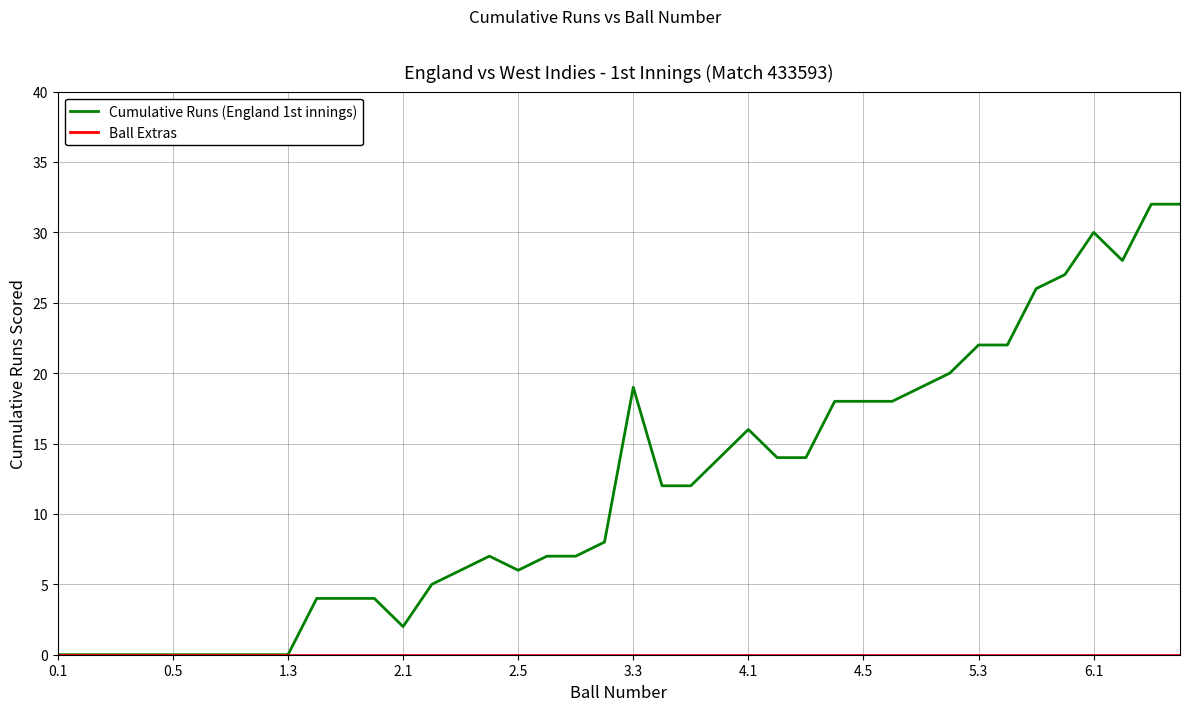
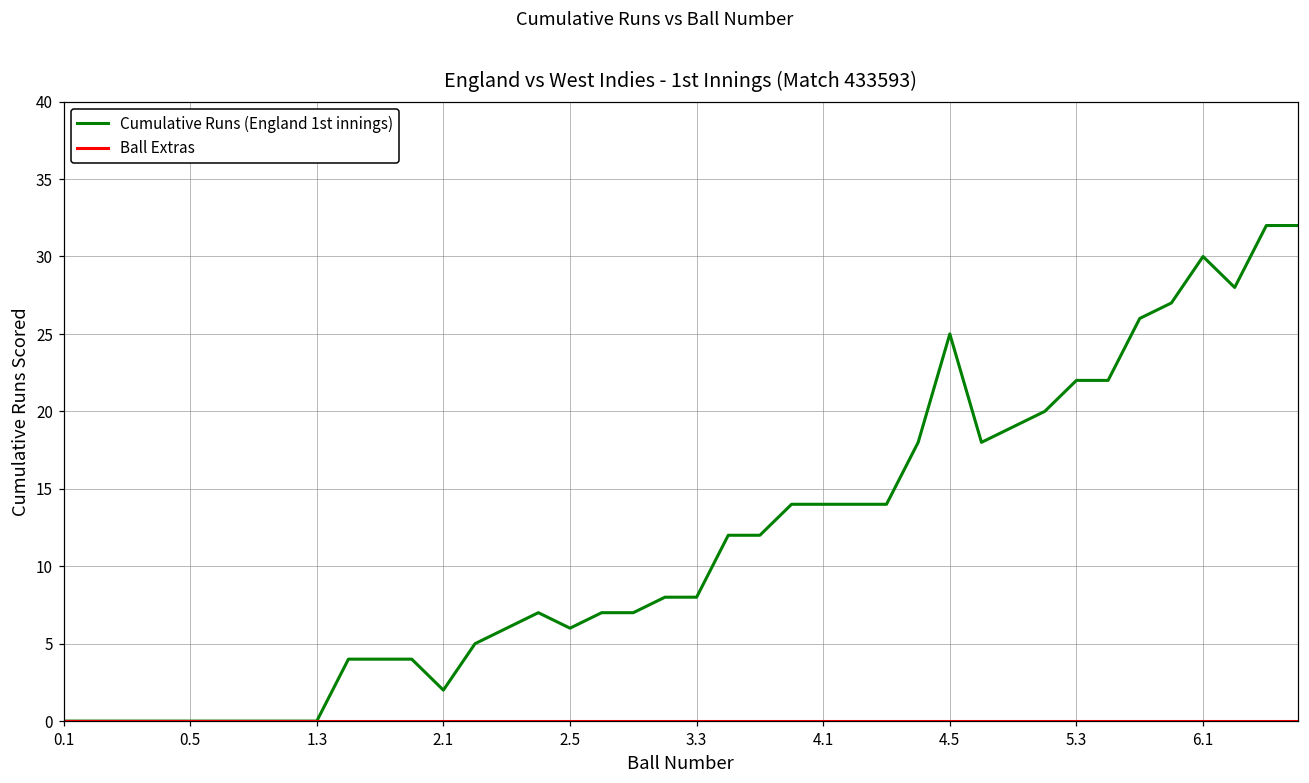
Cumulative Runs (England 1st innings), 3.3: 19 -> 8
Cumulative Runs (England 1st innings), 4.1: 16 -> 14
Cumulative Runs (England 1st innings), 4.5: 18 -> 25
